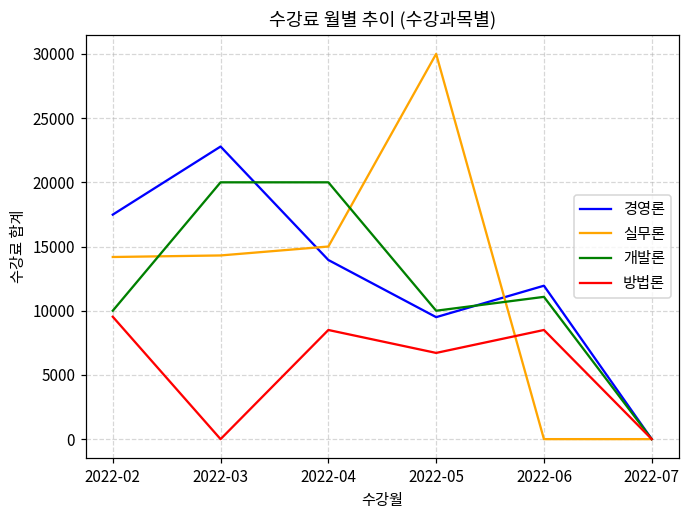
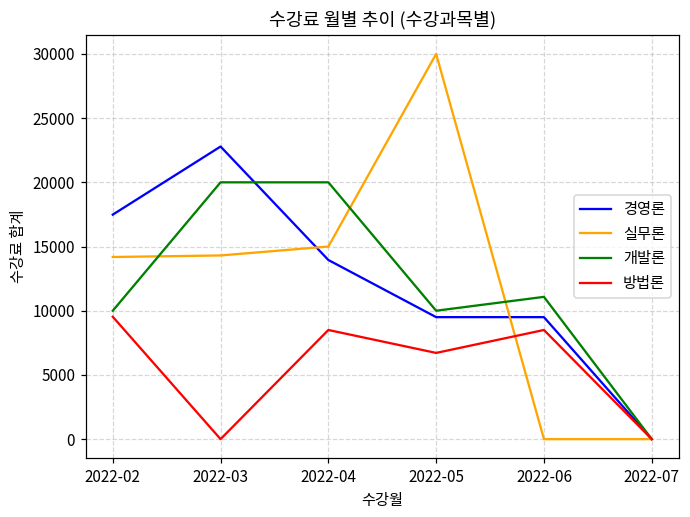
경영론, 2022-06: 11900 -> 9500
